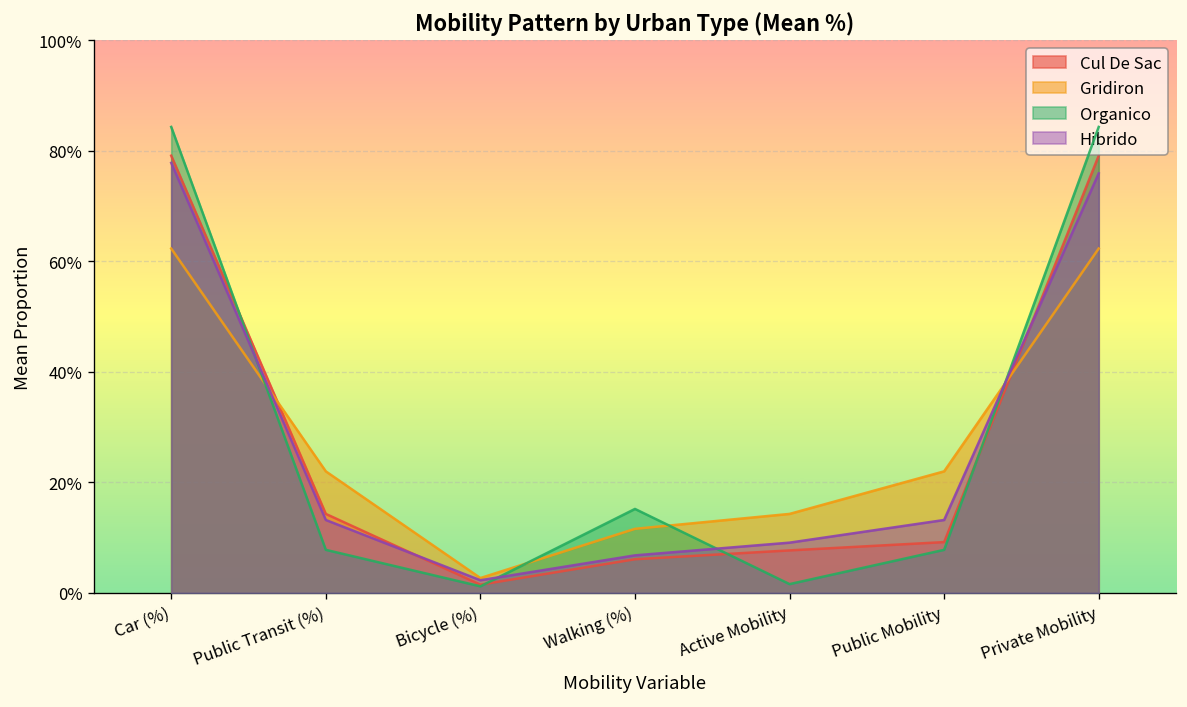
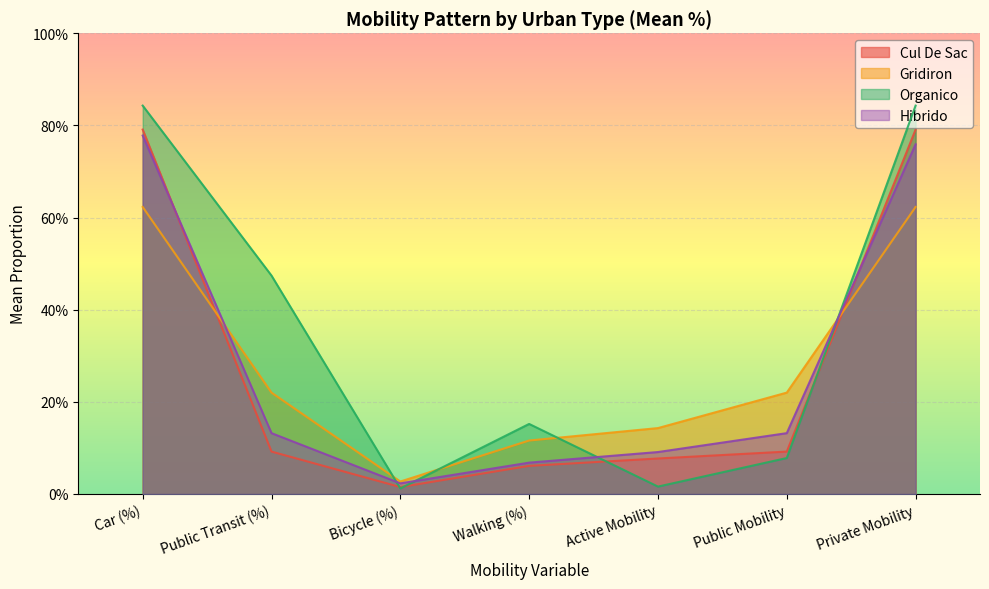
Cul De Sac, Public Transit (%): 14% -> 9%
Organico, Public Transit (%): 8% -> 47%
